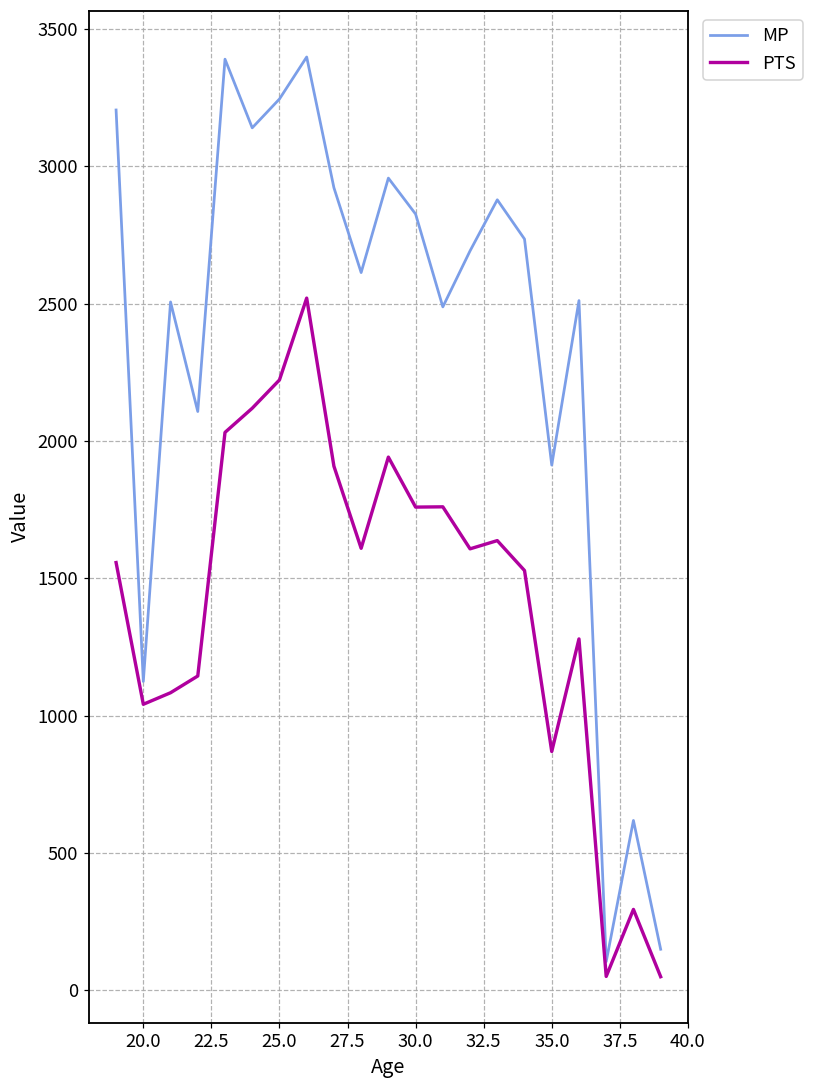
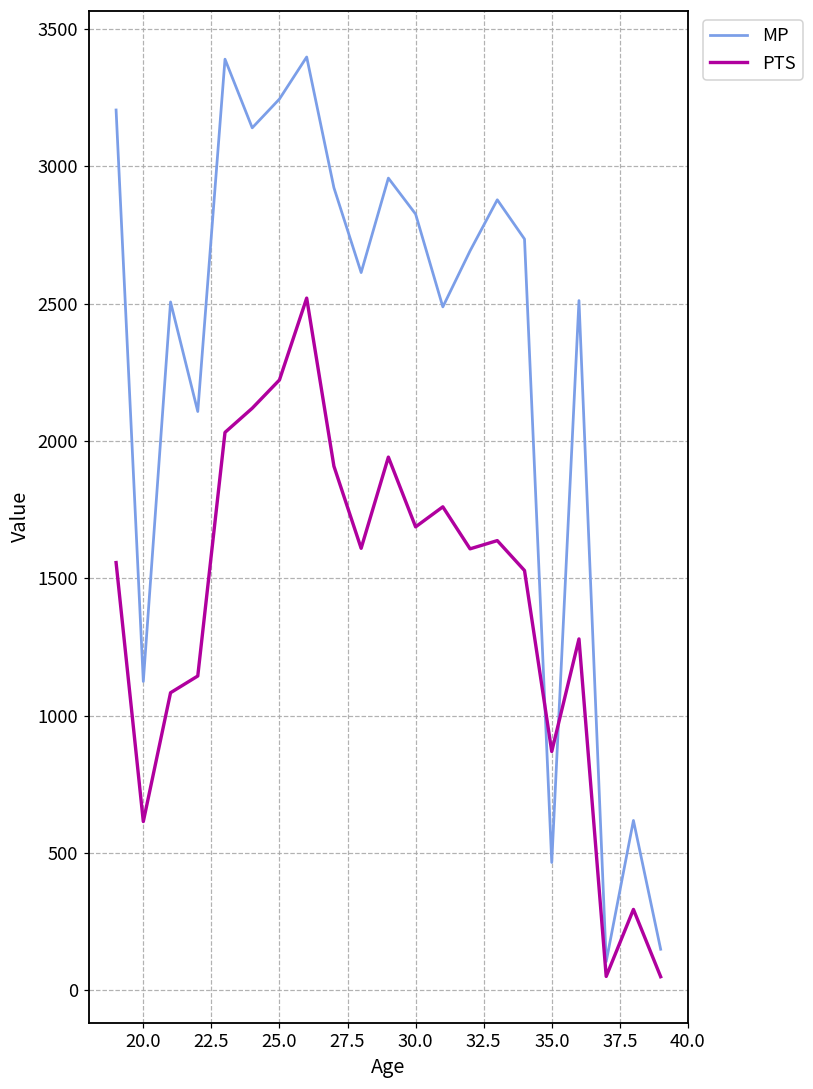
PTS, 20.0: 1040 -> 610
PTS, 30.0: 1760 -> 1690
MP, 35.0: 1910 -> 470
